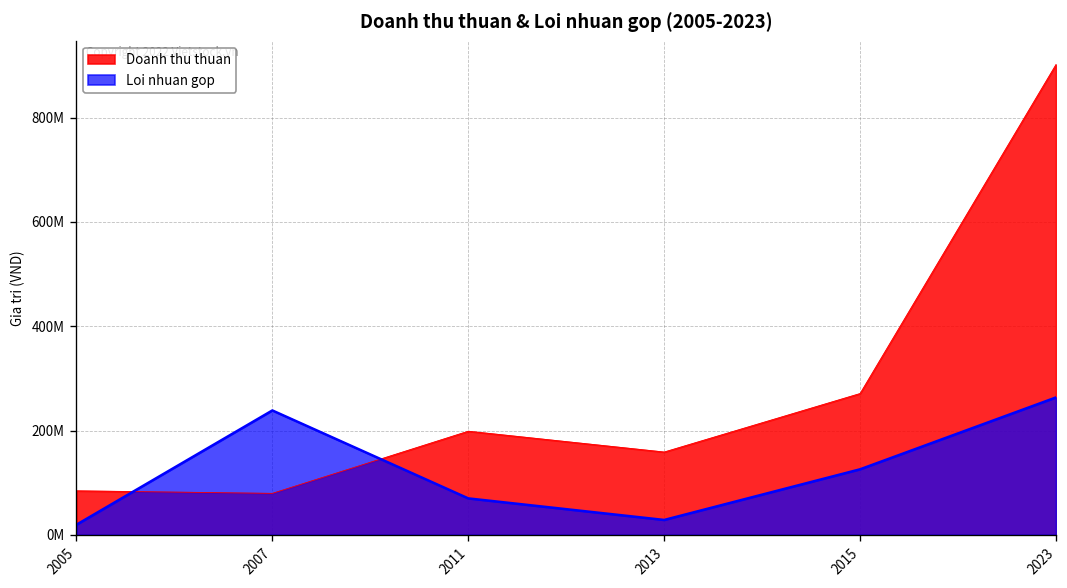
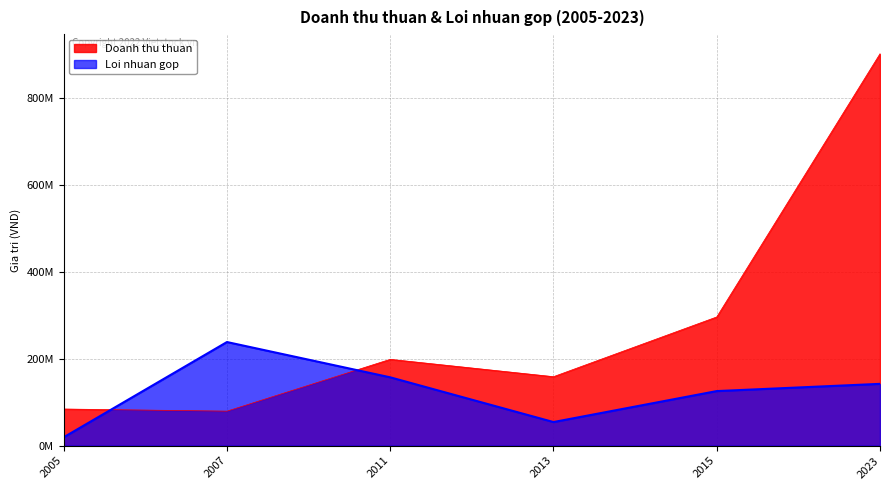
Loi nhuan gop, 2011: 70000000 -> 160000000
Loi nhuan gop, 2013: 30000000 -> 50000000
Doanh thu thuan, 2015: 270000000 -> 300000000
Loi nhuan gop, 2023: 260000000 -> 140000000
